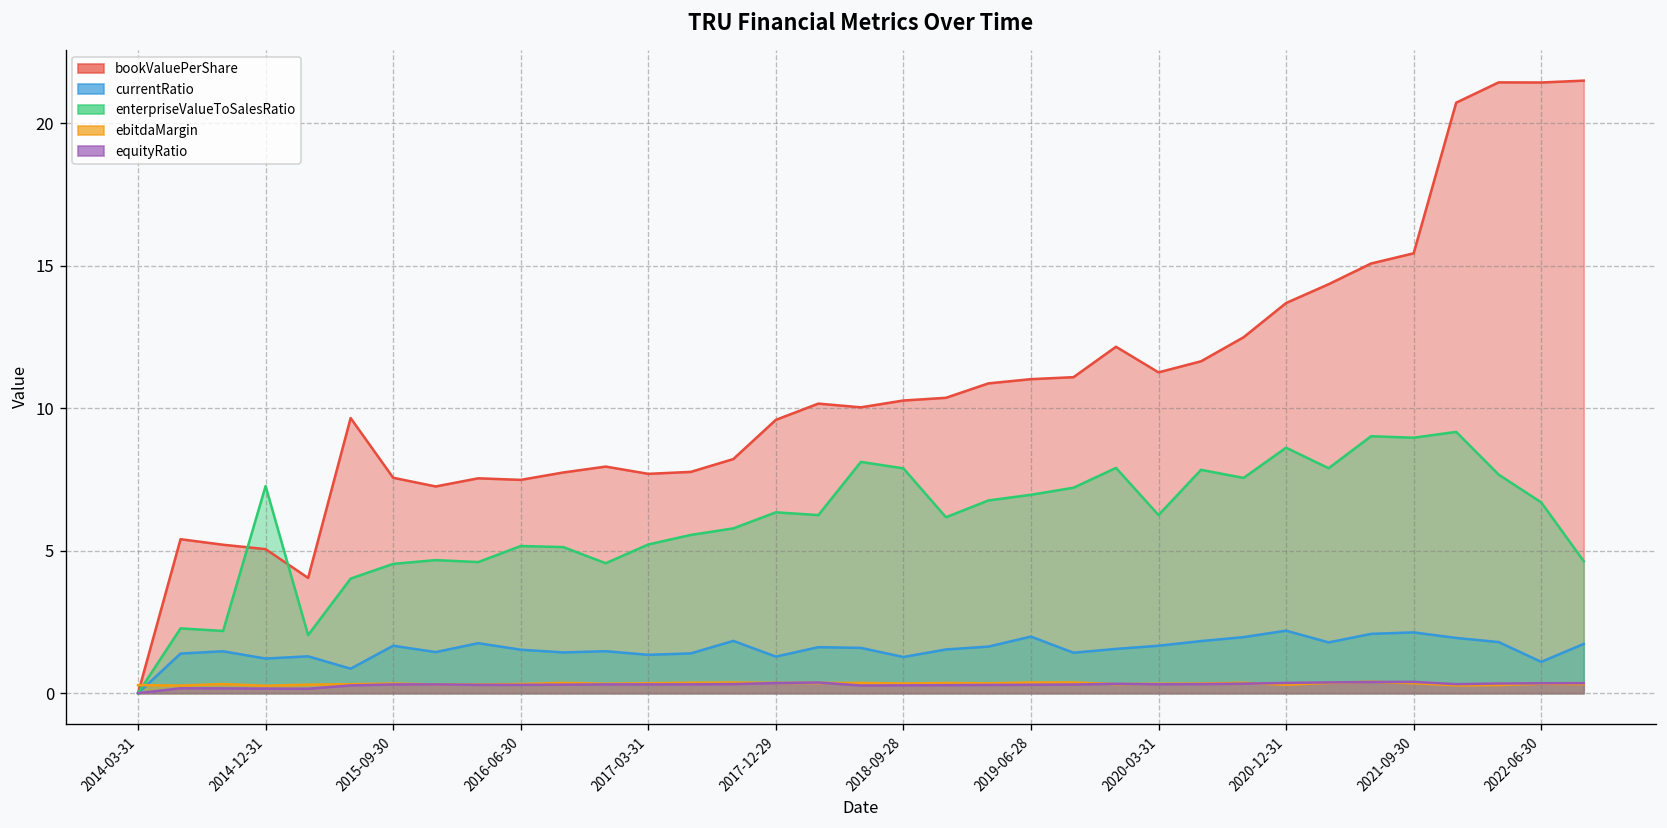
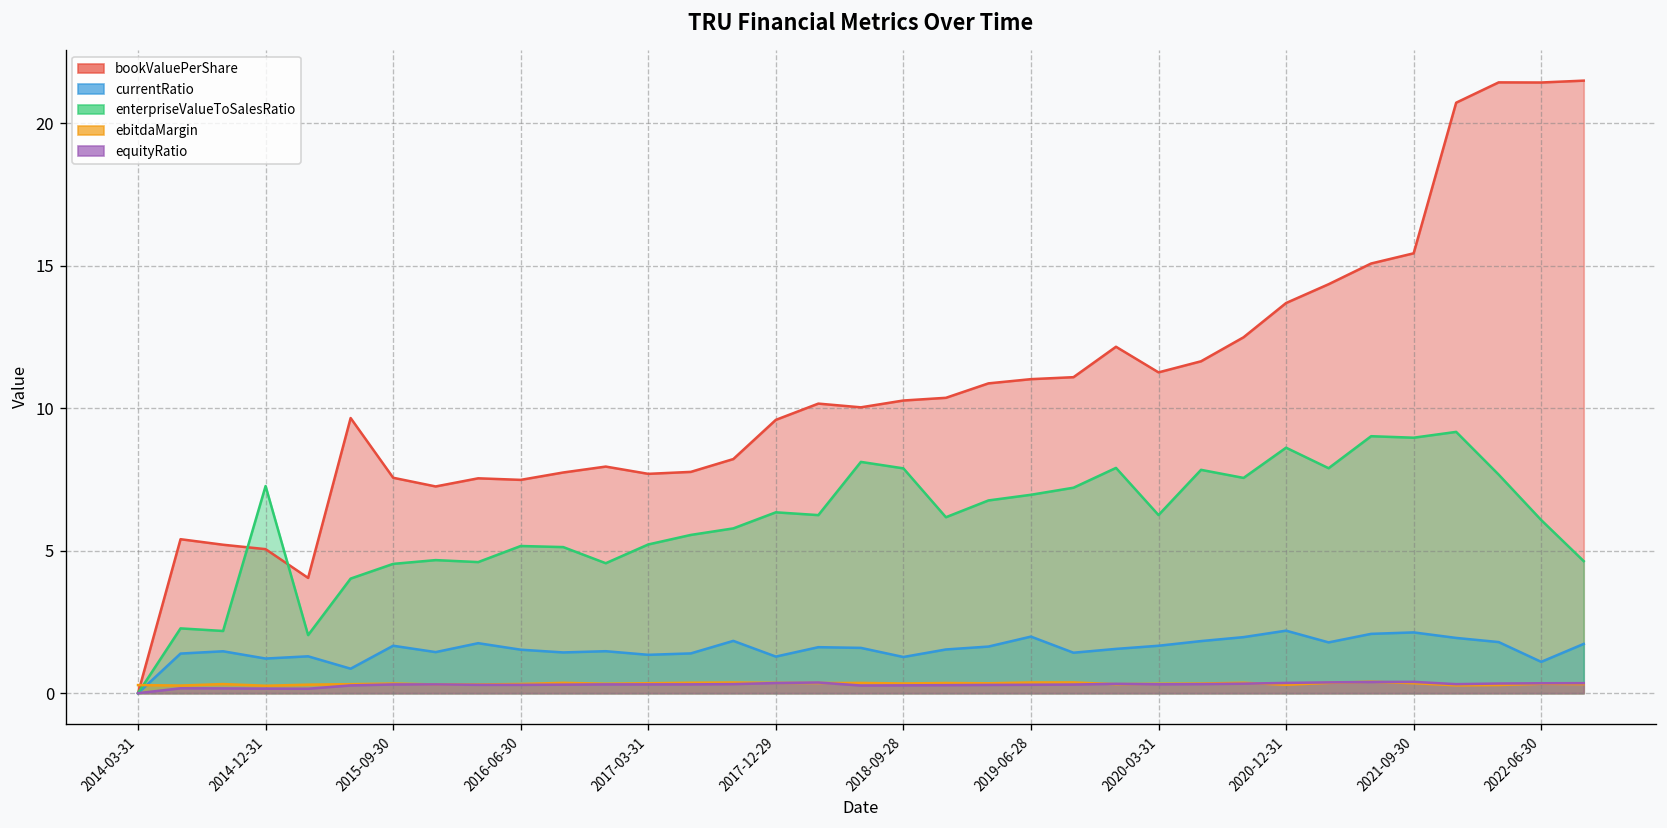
enterpriseValueToSalesRatio, 2022-06-30: 6.7 -> 6.1
